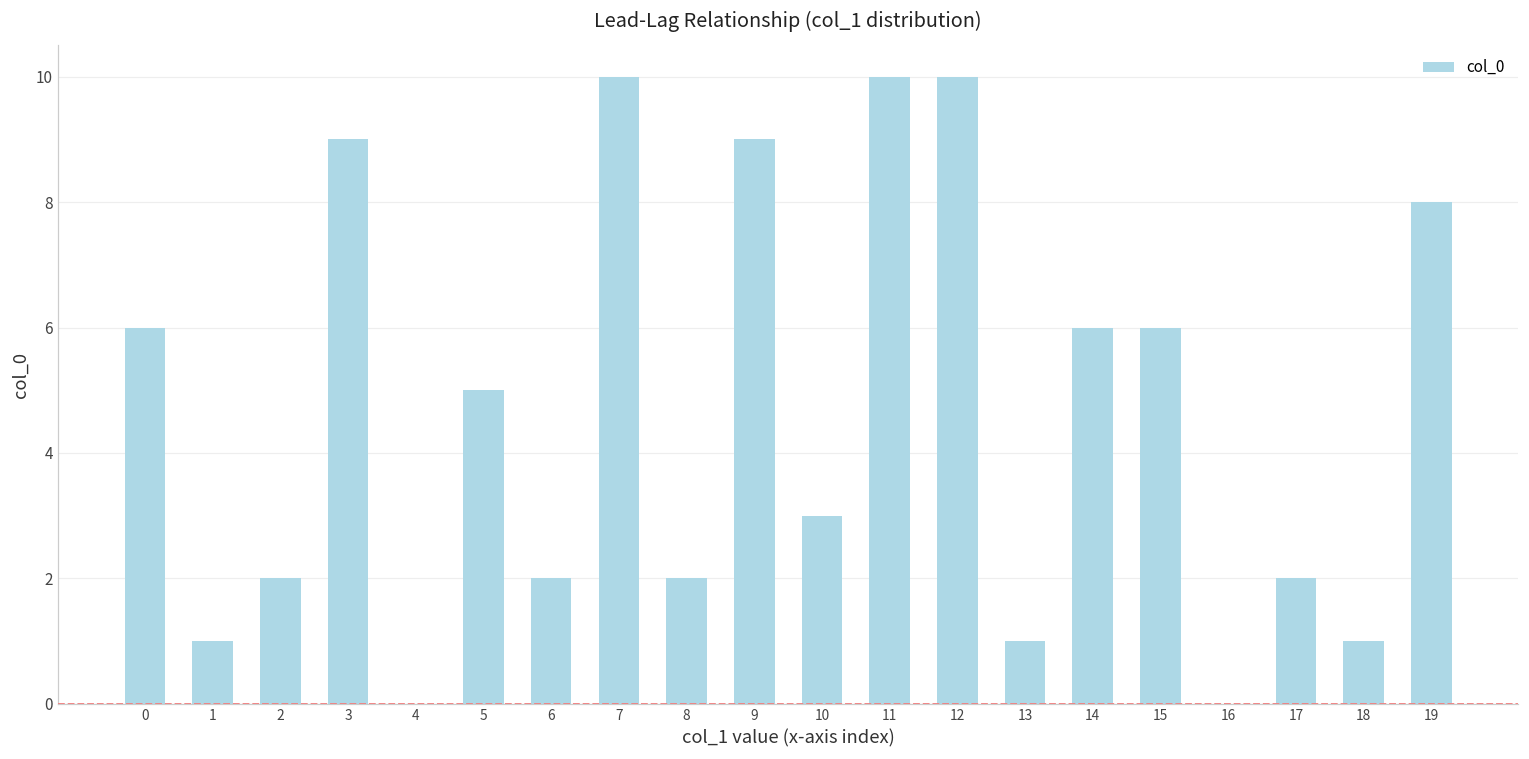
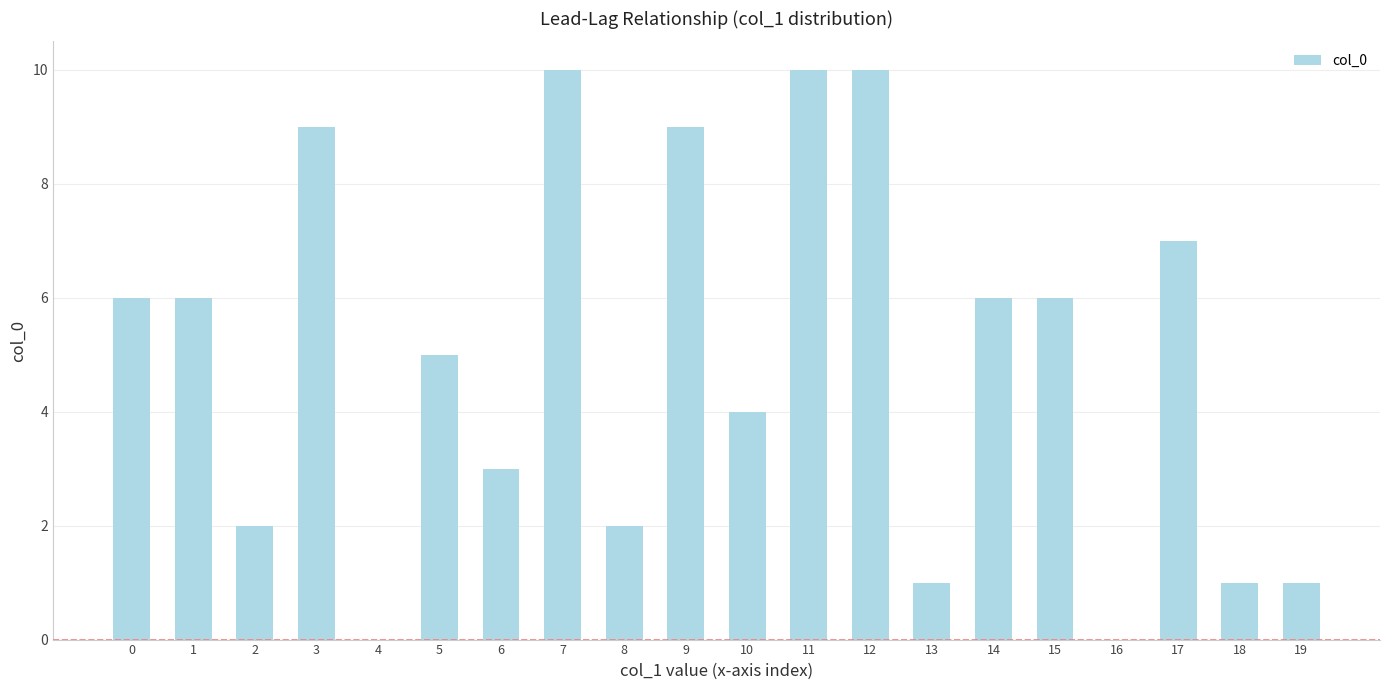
1: 1 -> 6
6: 2 -> 3
10: 3 -> 4
17: 2 -> 7
19: 8 -> 1
